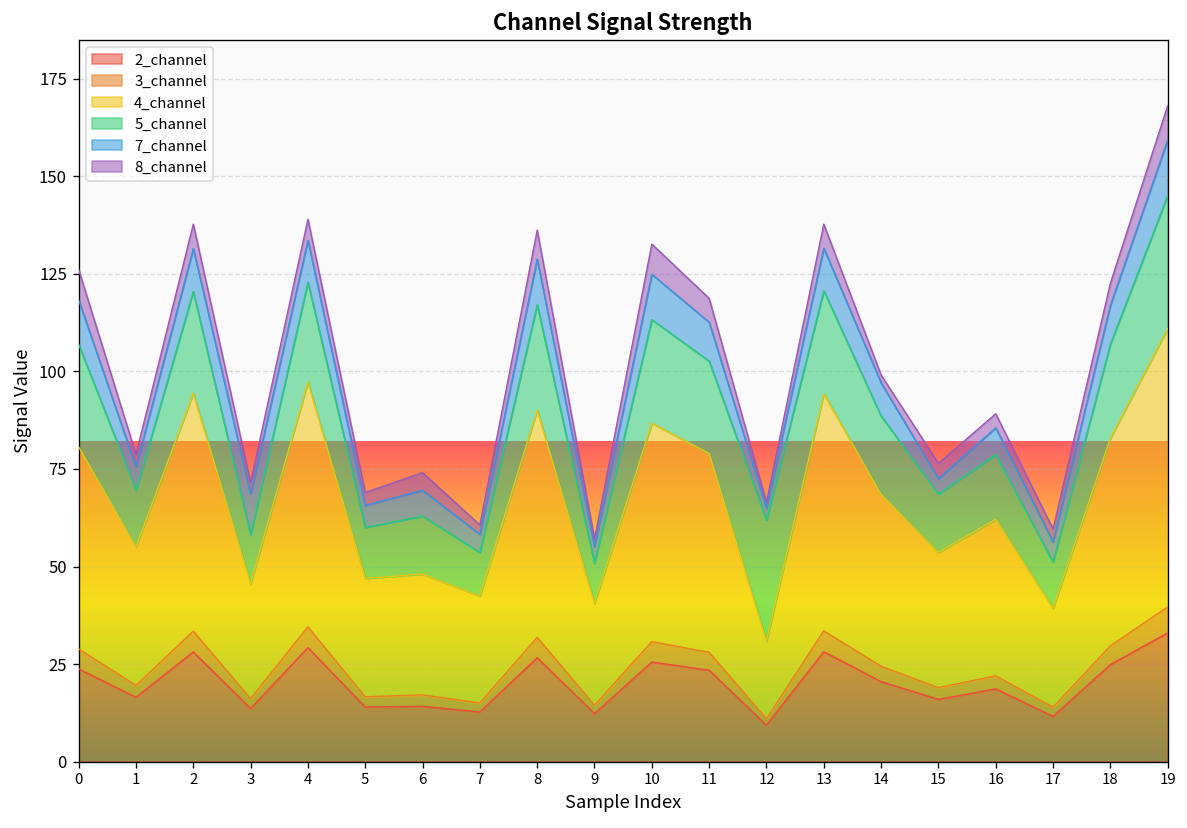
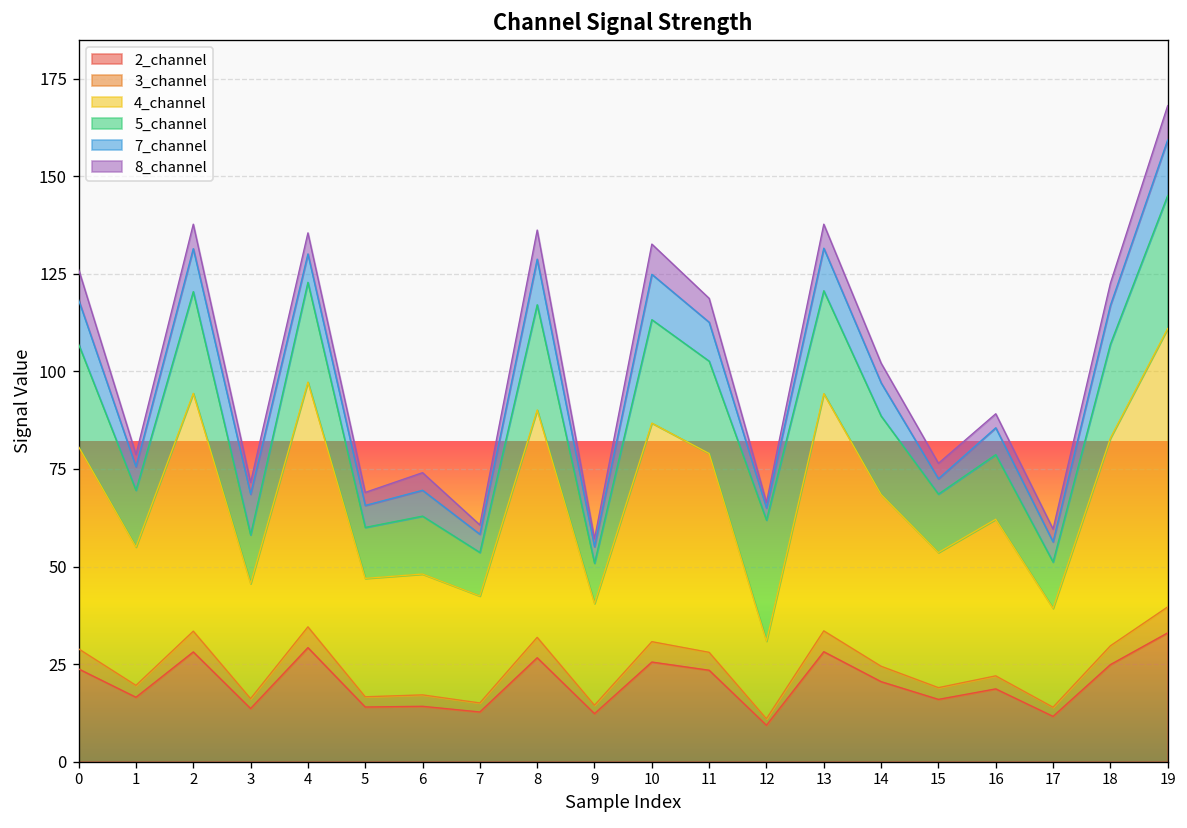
7_channel, 4: 11 -> 7
8_channel, 14: 2 -> 5
